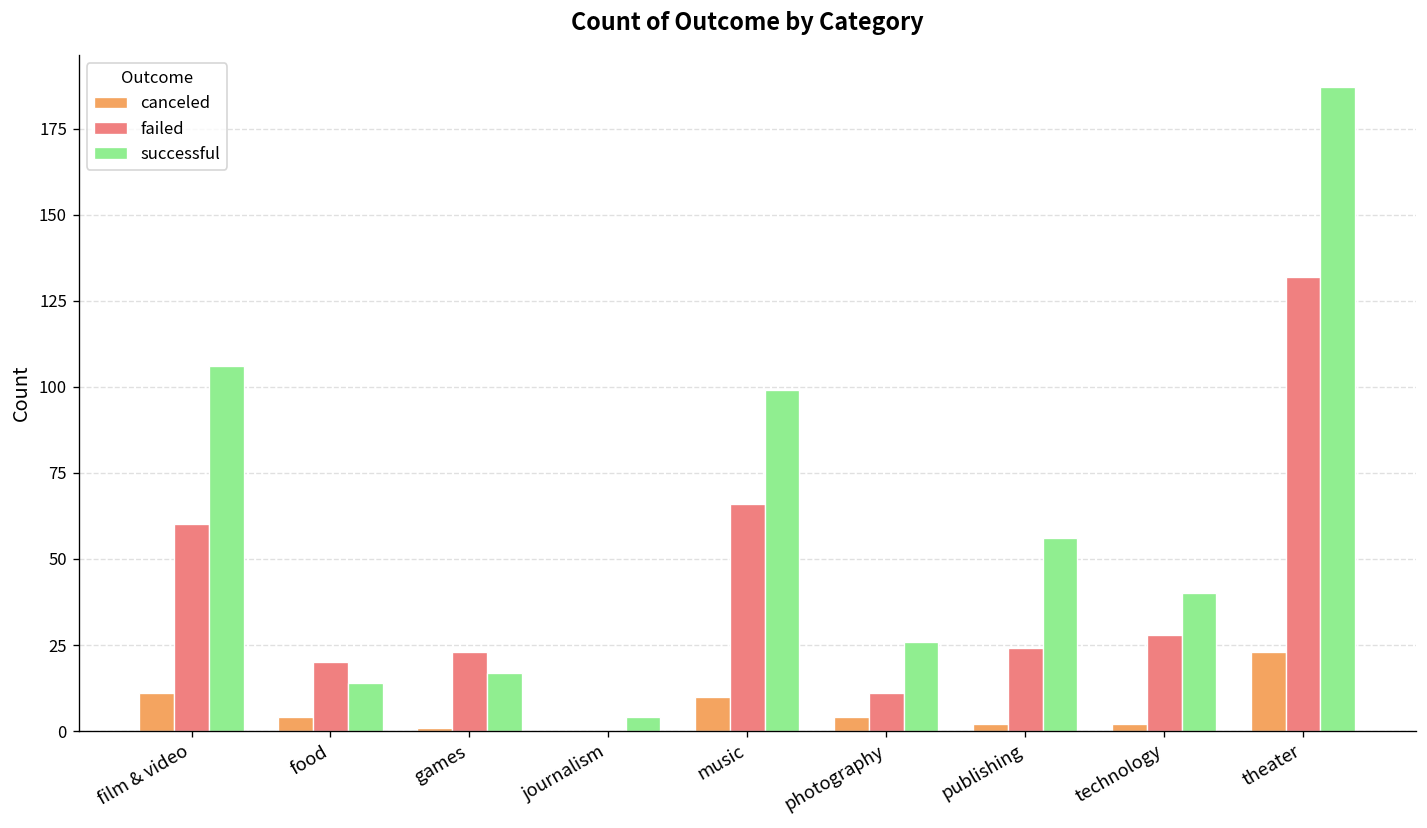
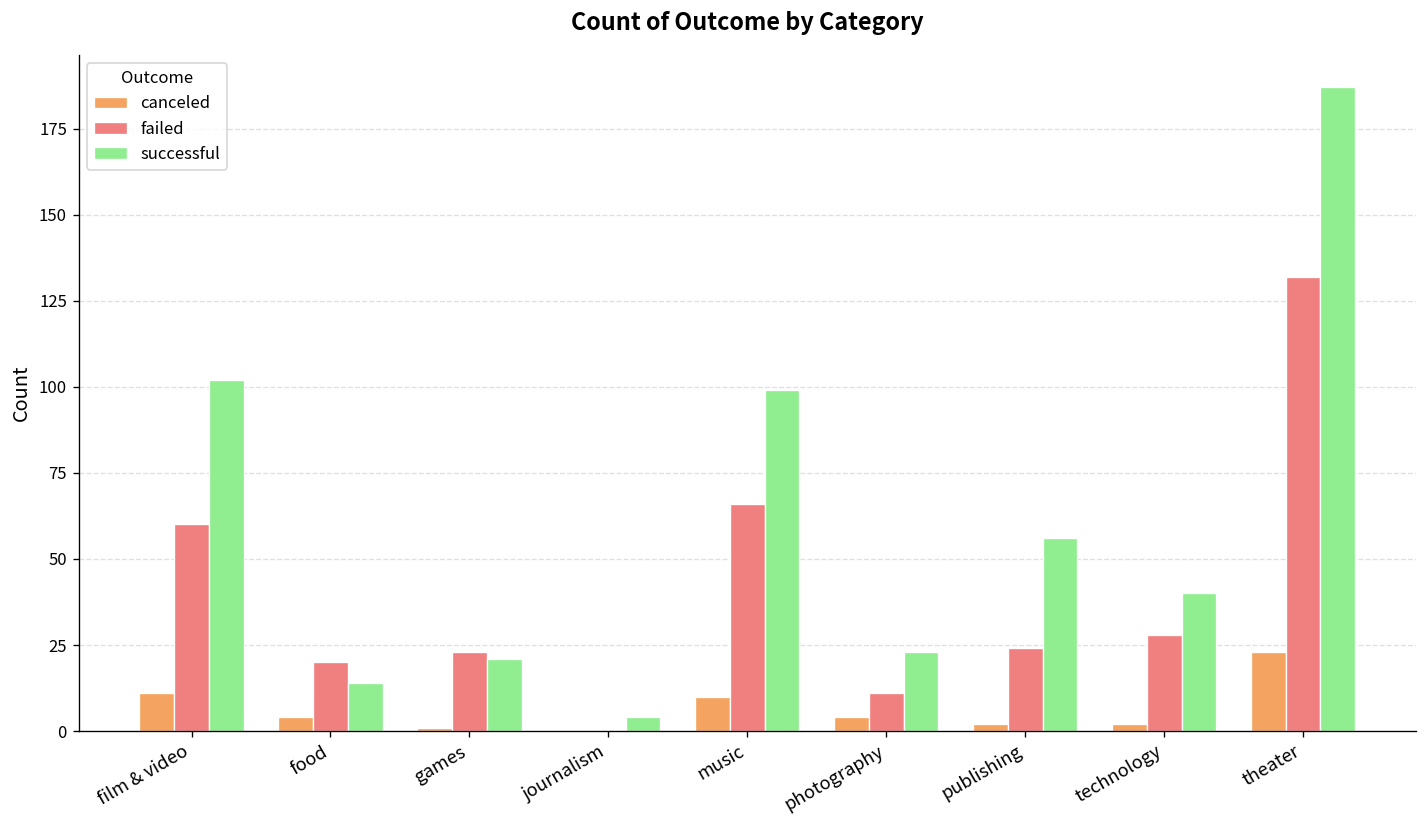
successful, film & video: 106 -> 102
successful, games: 17 -> 21
successful, photography: 26 -> 23
